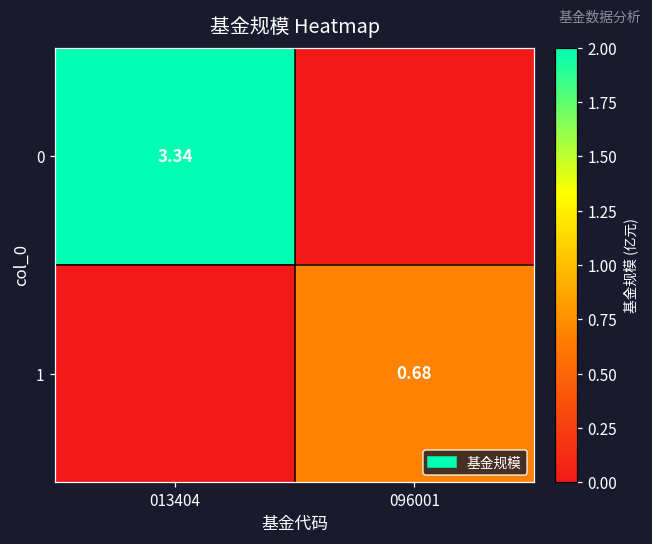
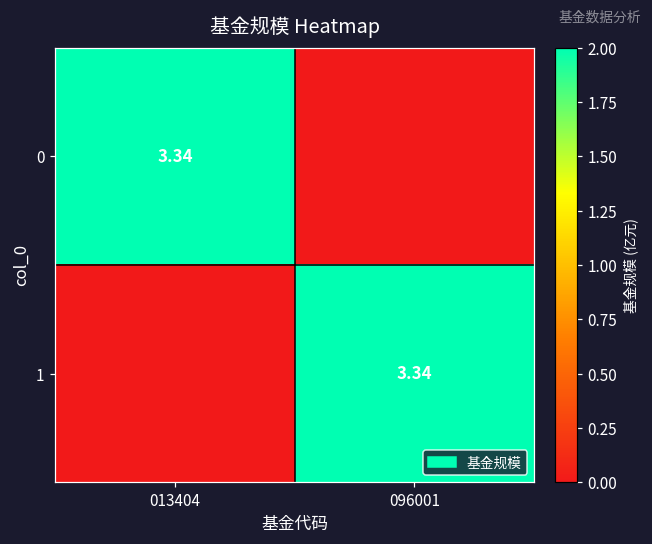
1, 096001: 0.68 -> 3.34
